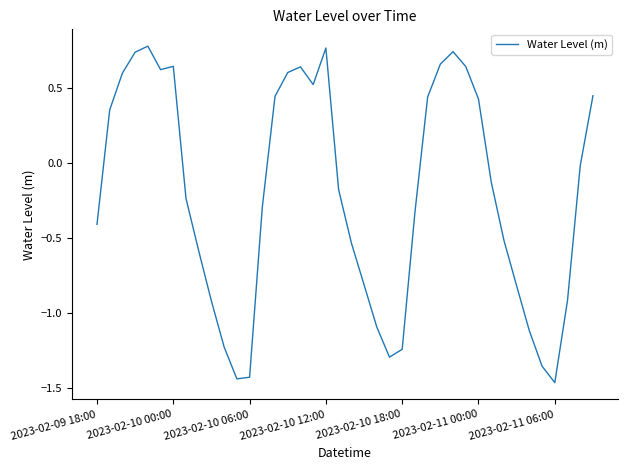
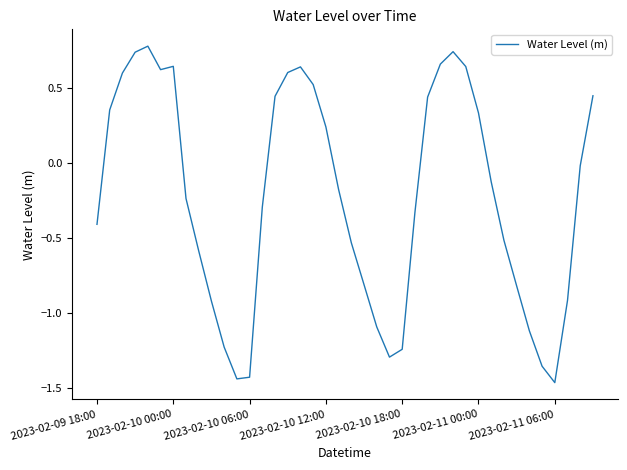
2023-02-10 12:00: 0.76 -> 0.24
2023-02-11 00:00: 0.42 -> 0.33
